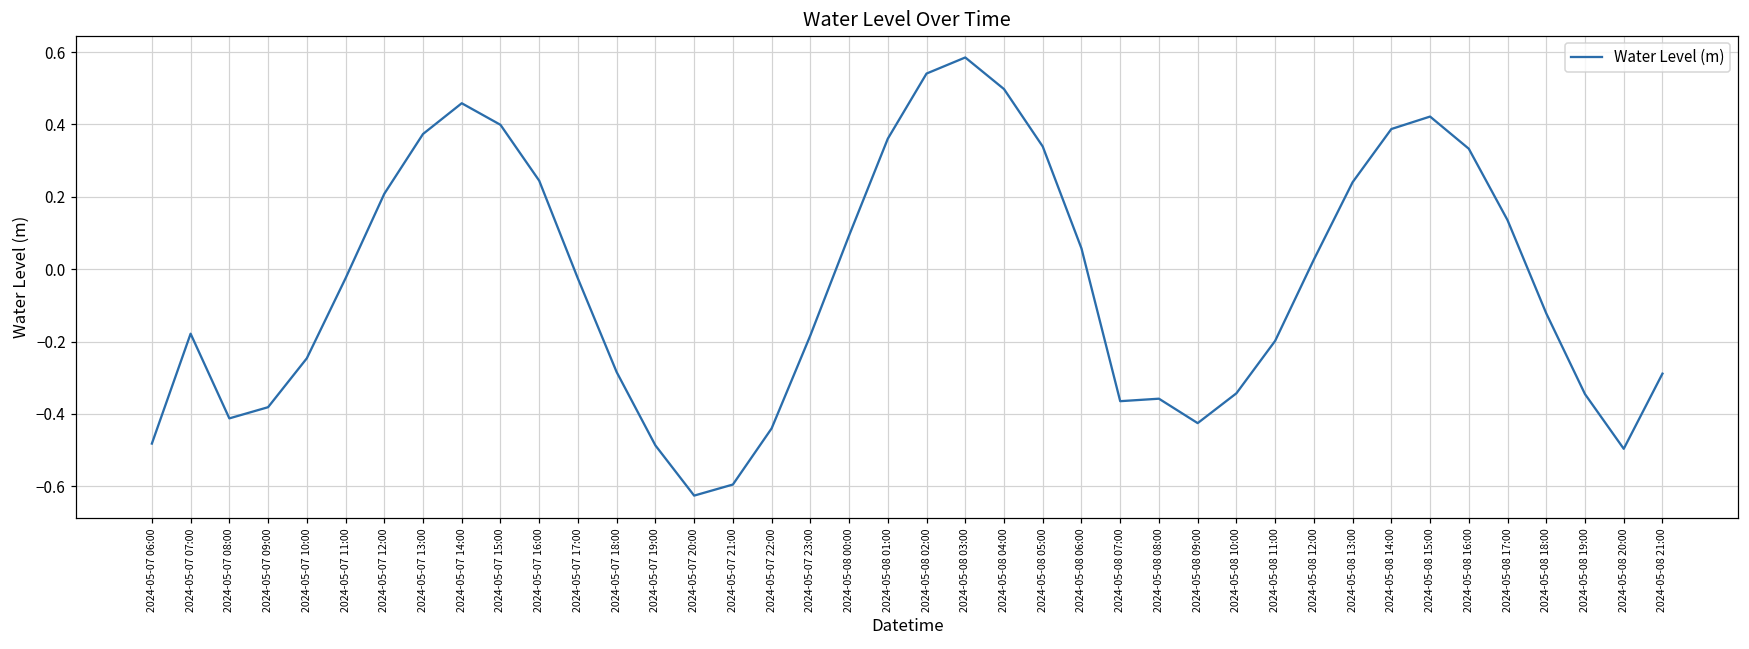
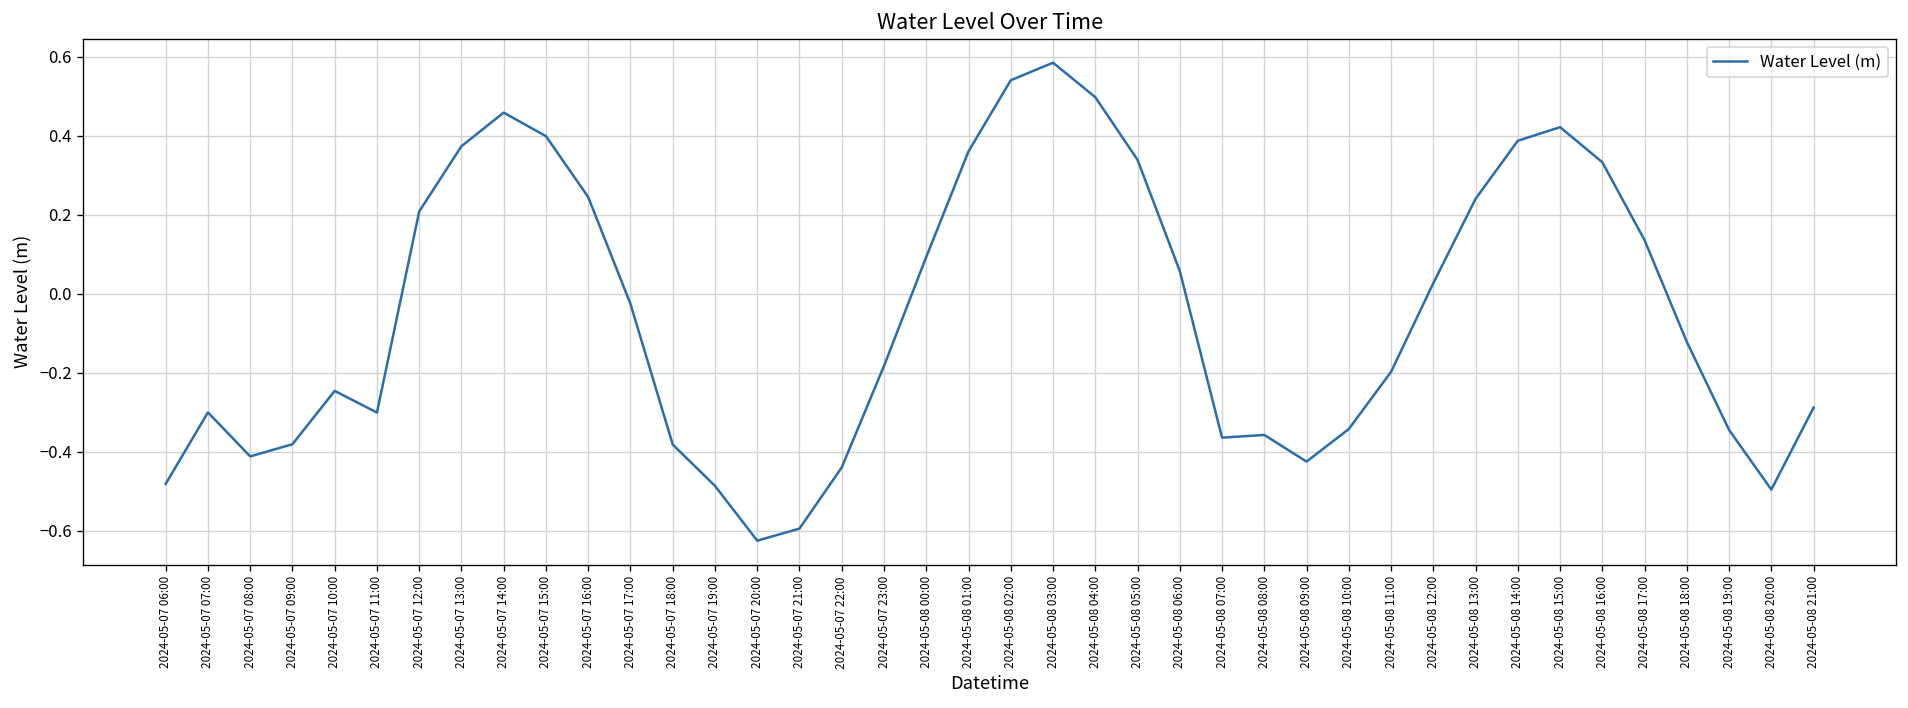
2024-05-07 07:00: -0.18 -> -0.30
2024-05-07 11:00: -0.03 -> -0.30
2024-05-07 18:00: -0.28 -> -0.38
